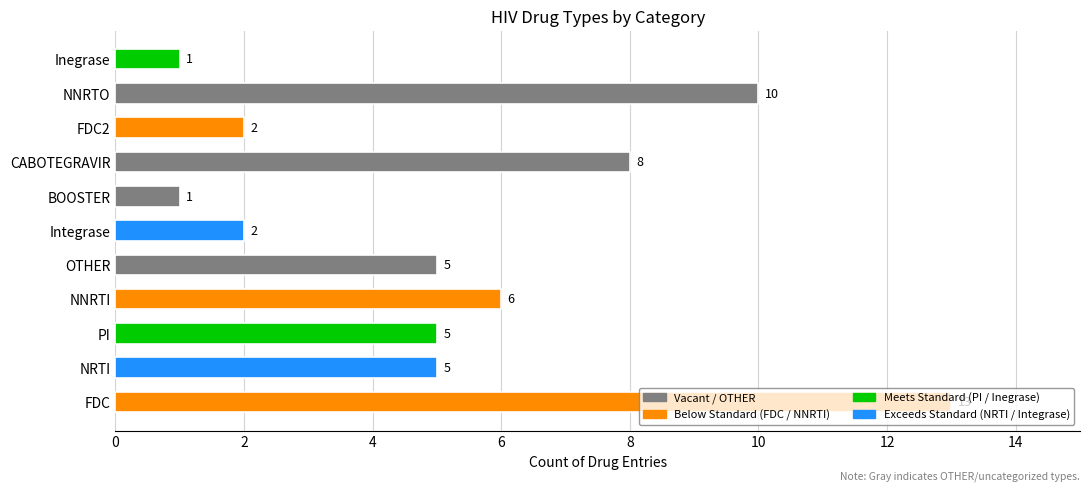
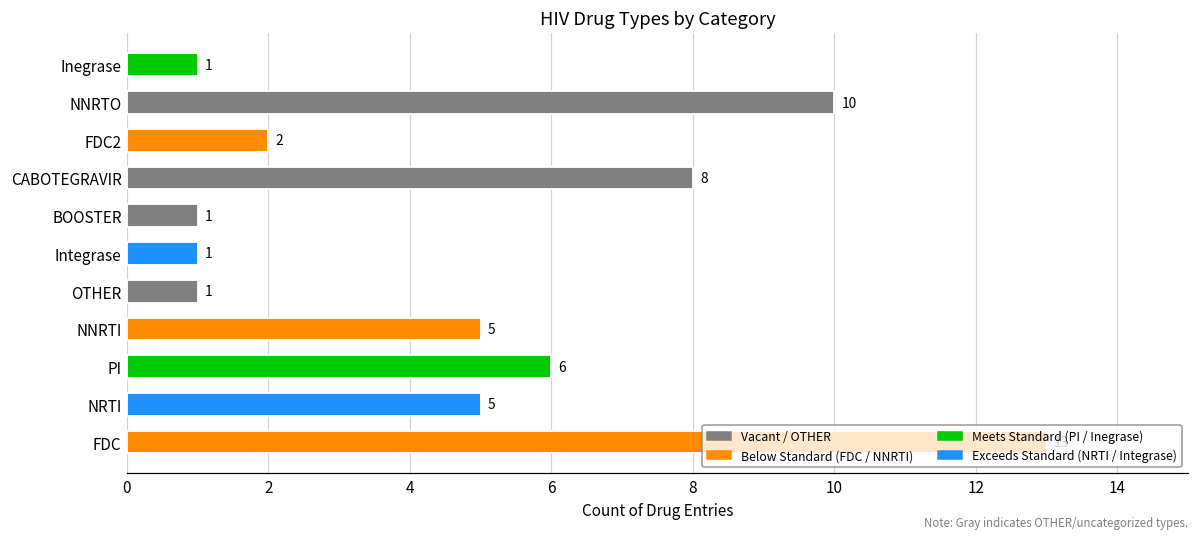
Integrase: 2 -> 1
OTHER: 5 -> 1
NNRTI: 6 -> 5
PI: 5 -> 6
